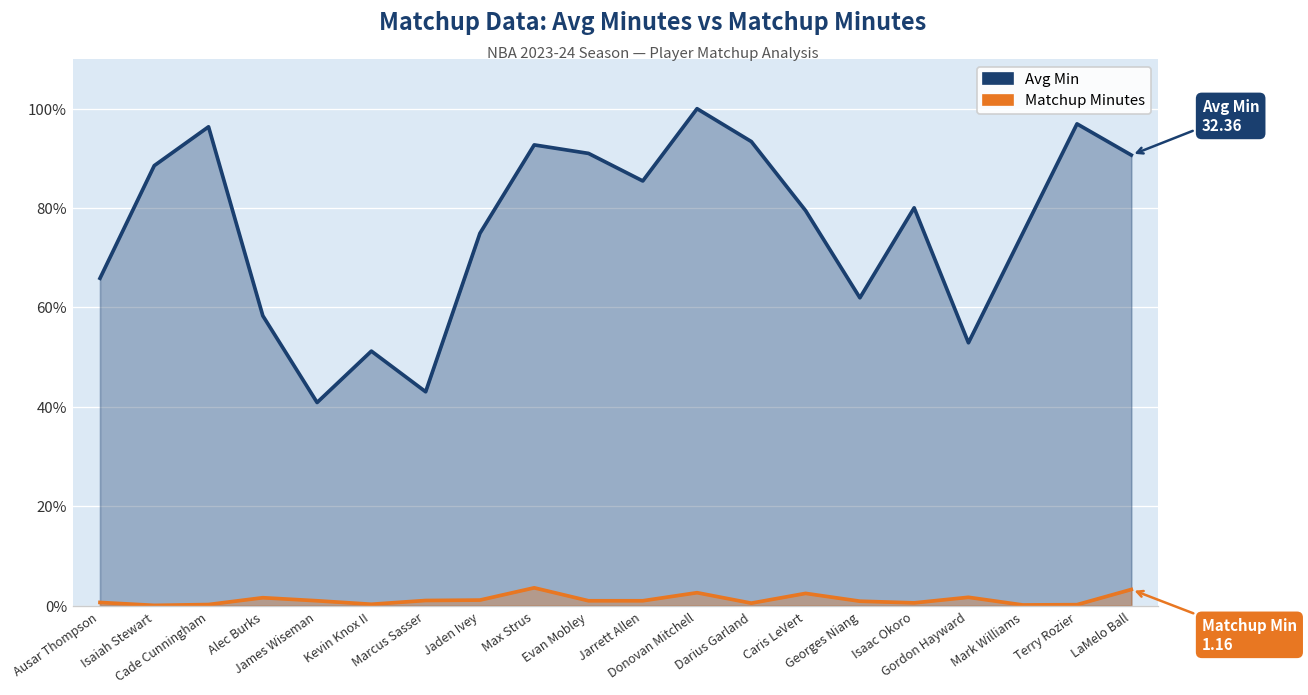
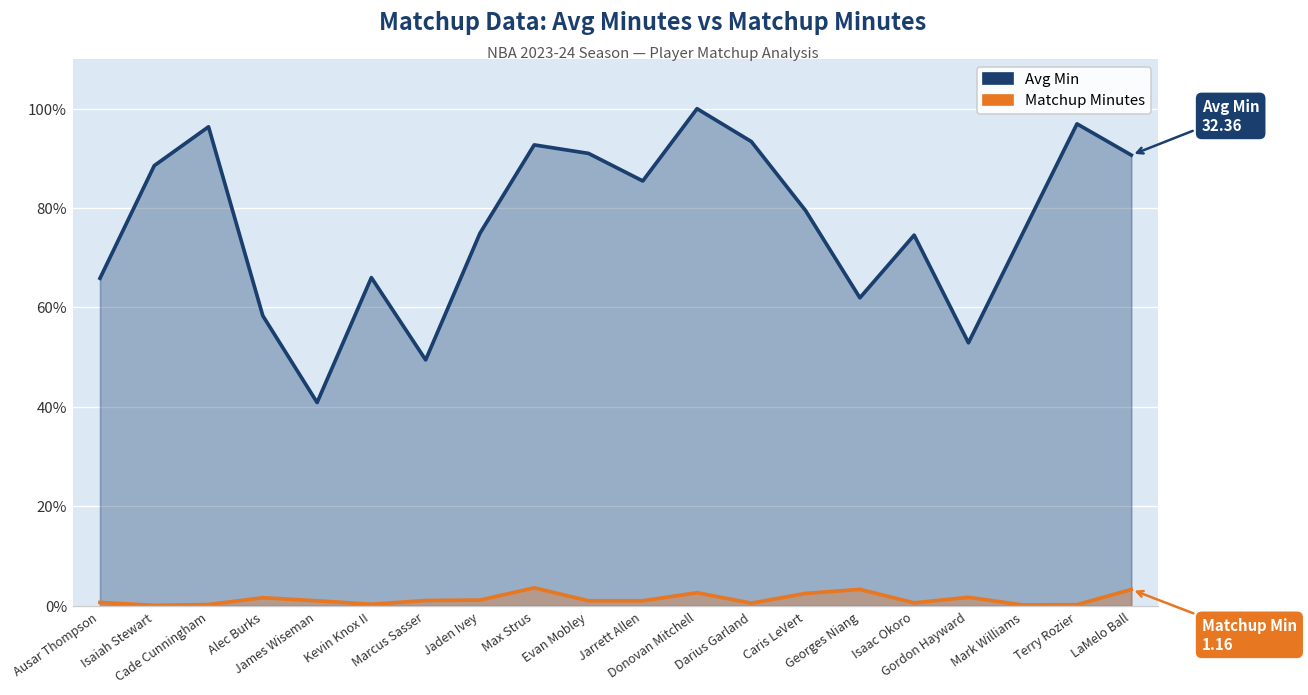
Avg Min, Kevin Knox II: 51% -> 66%
Avg Min, Marcus Sasser: 43% -> 49%
Matchup Minutes, Georges Niang: 1% -> 3%
Avg Min, Isaac Okoro: 80% -> 75%
